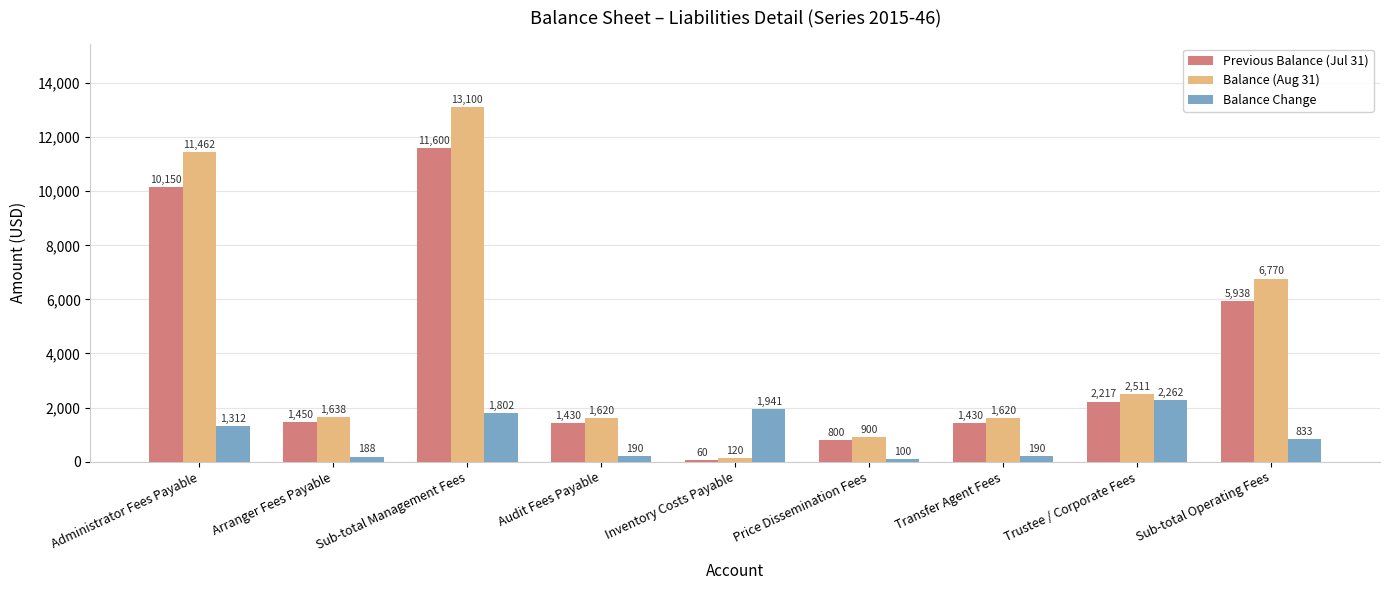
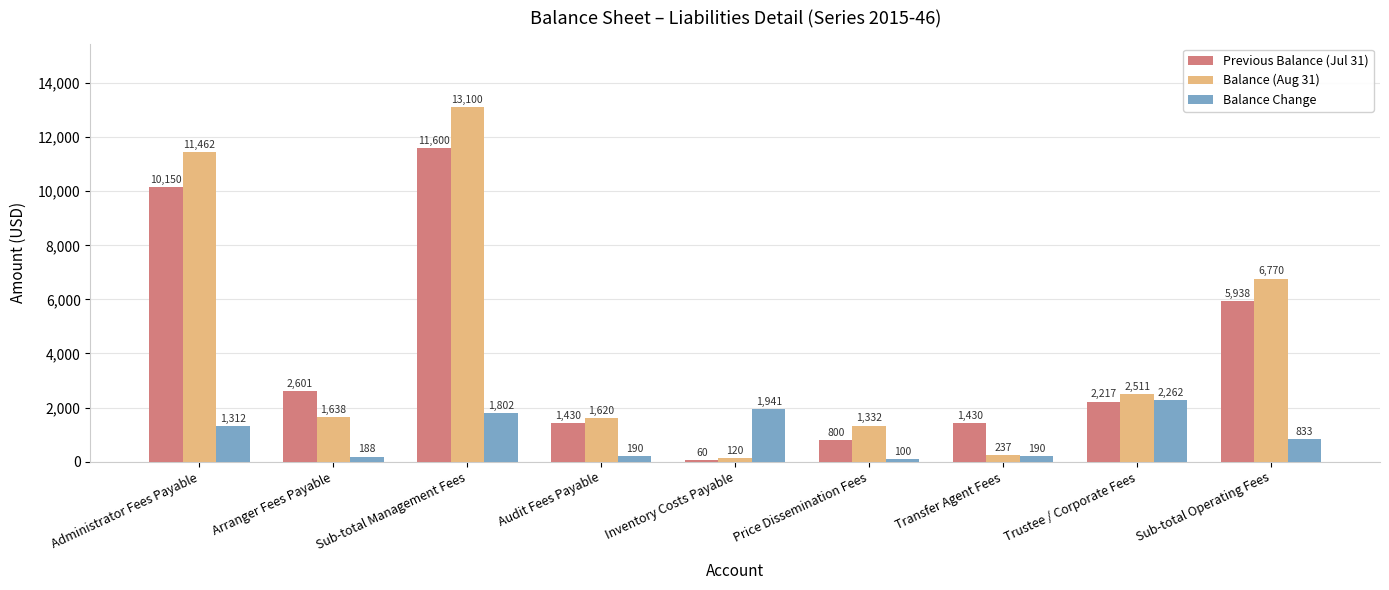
Previous Balance (Jul 31), Arranger Fees Payable: 1,450 -> 2,601
Balance (Aug 31), Price Dissemination Fees: 900 -> 1,332
Balance (Aug 31), Transfer Agent Fees: 1,620 -> 237
